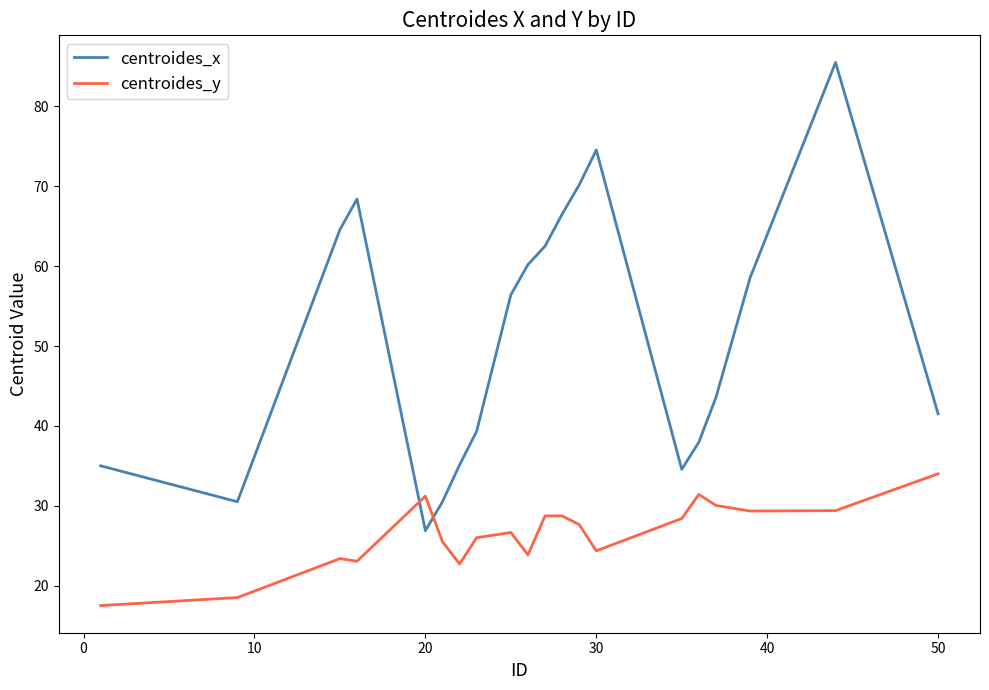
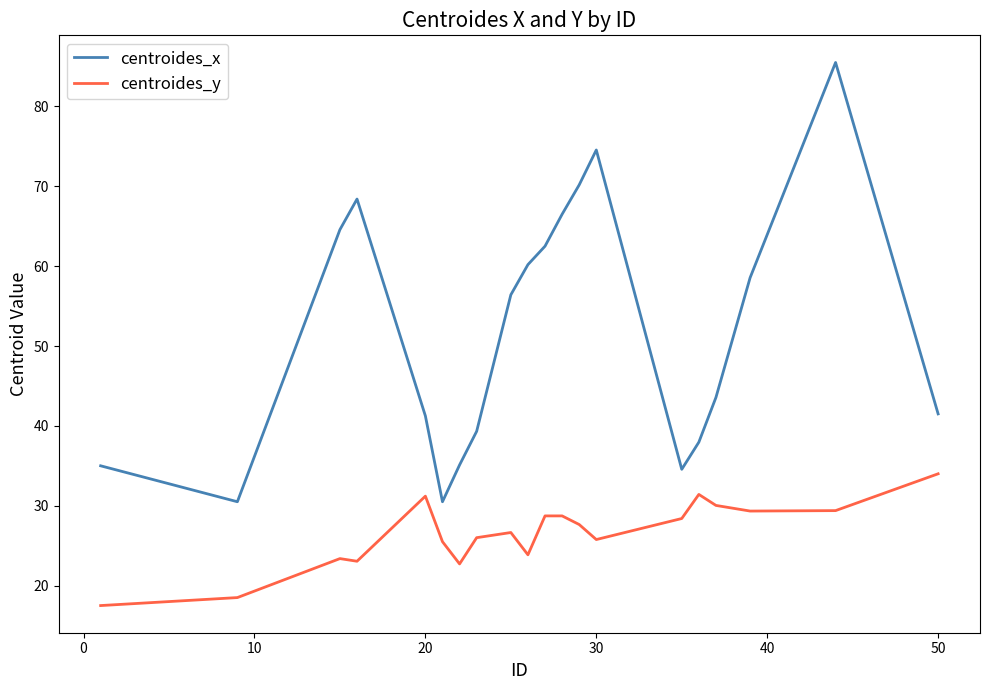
centroides_x, 20: 27 -> 41
centroides_y, 30: 24 -> 26
